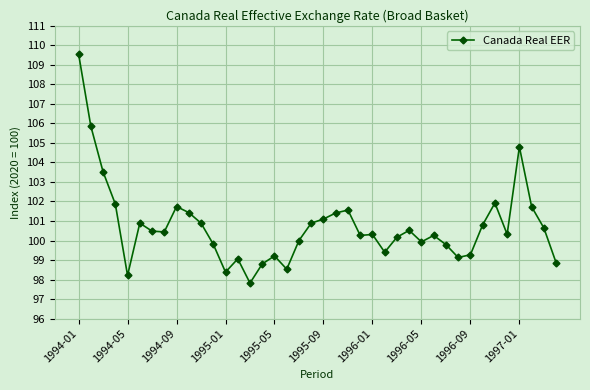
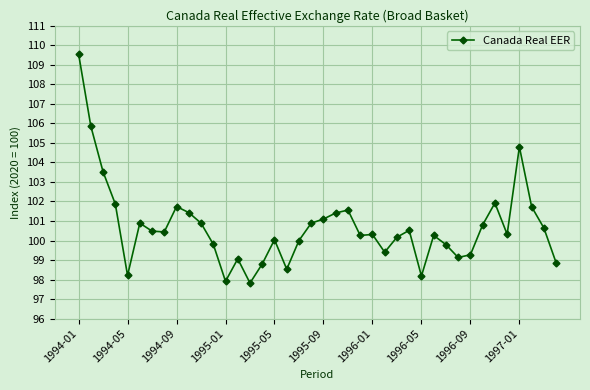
1995-01: 98.4 -> 97.9
1995-05: 99.2 -> 100.0
1996-05: 99.9 -> 98.2
